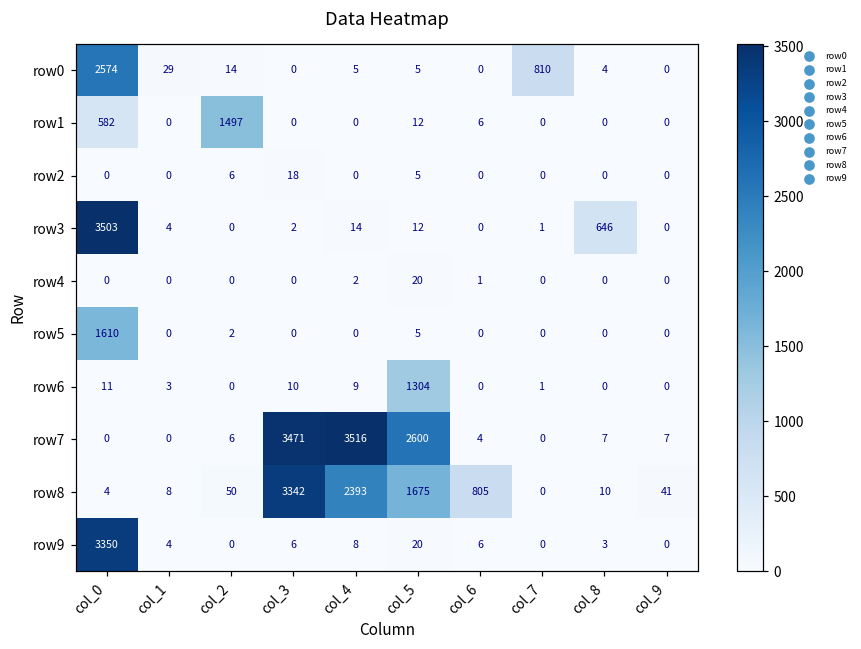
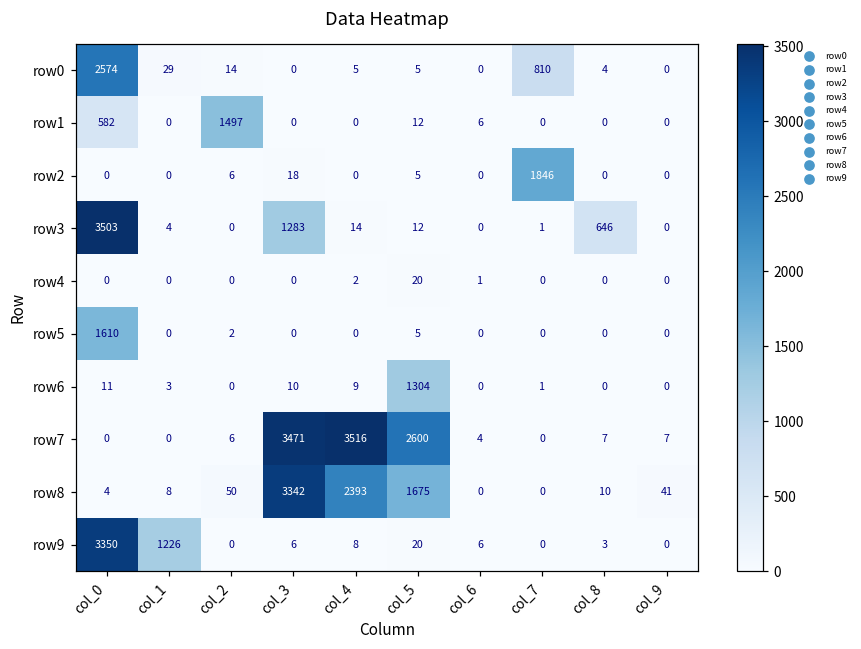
row2, col_7: 0 -> 1846
row3, col_3: 2 -> 1283
row8, col_6: 805 -> 0
row9, col_1: 4 -> 1226
